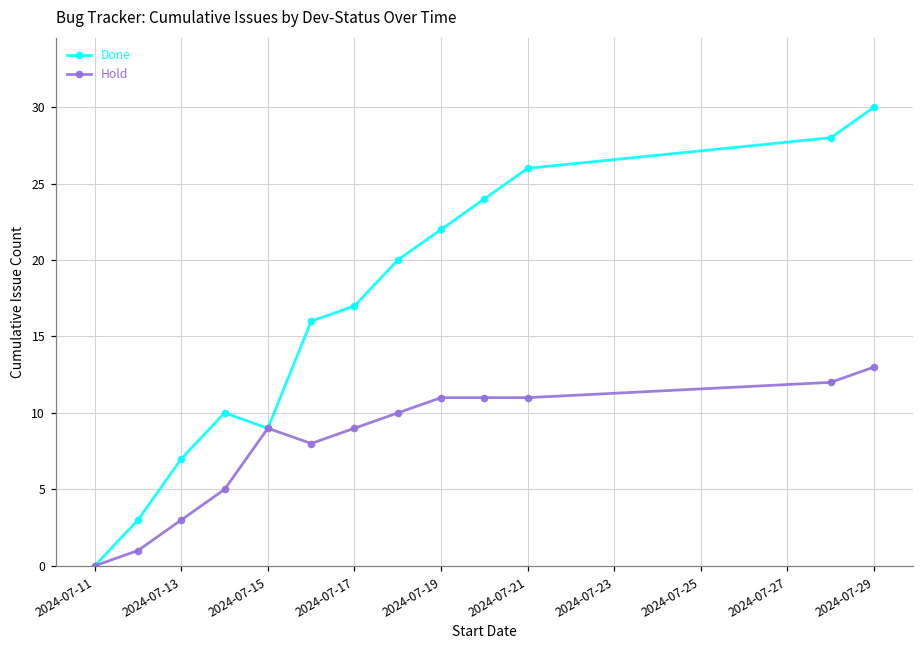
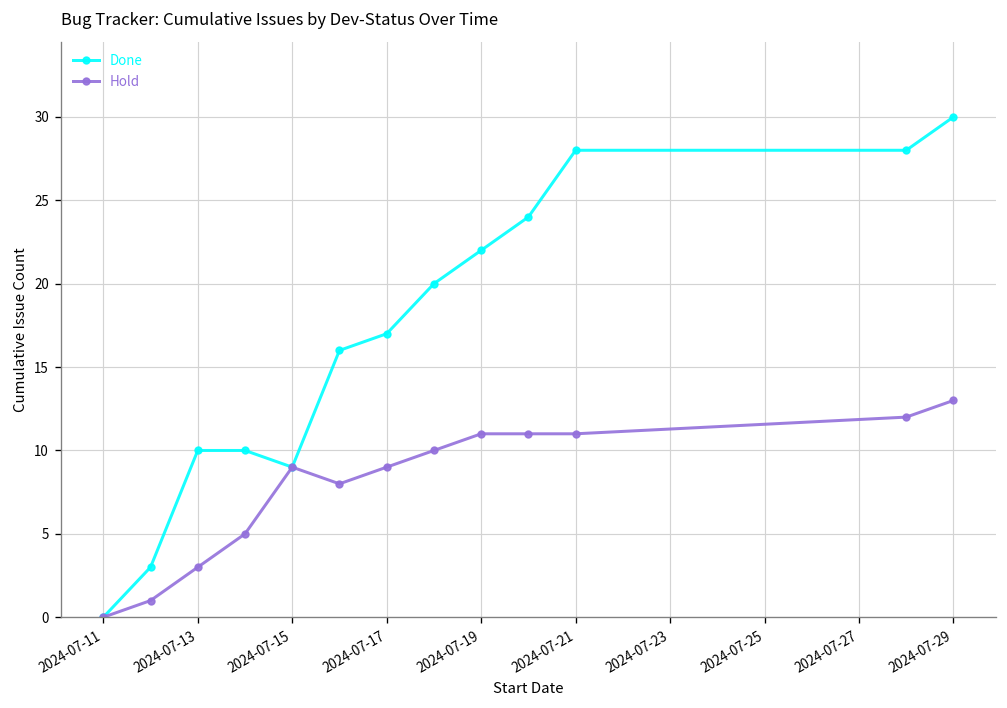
Done, 2024-07-13: 7 -> 10
Done, 2024-07-21: 26 -> 28
